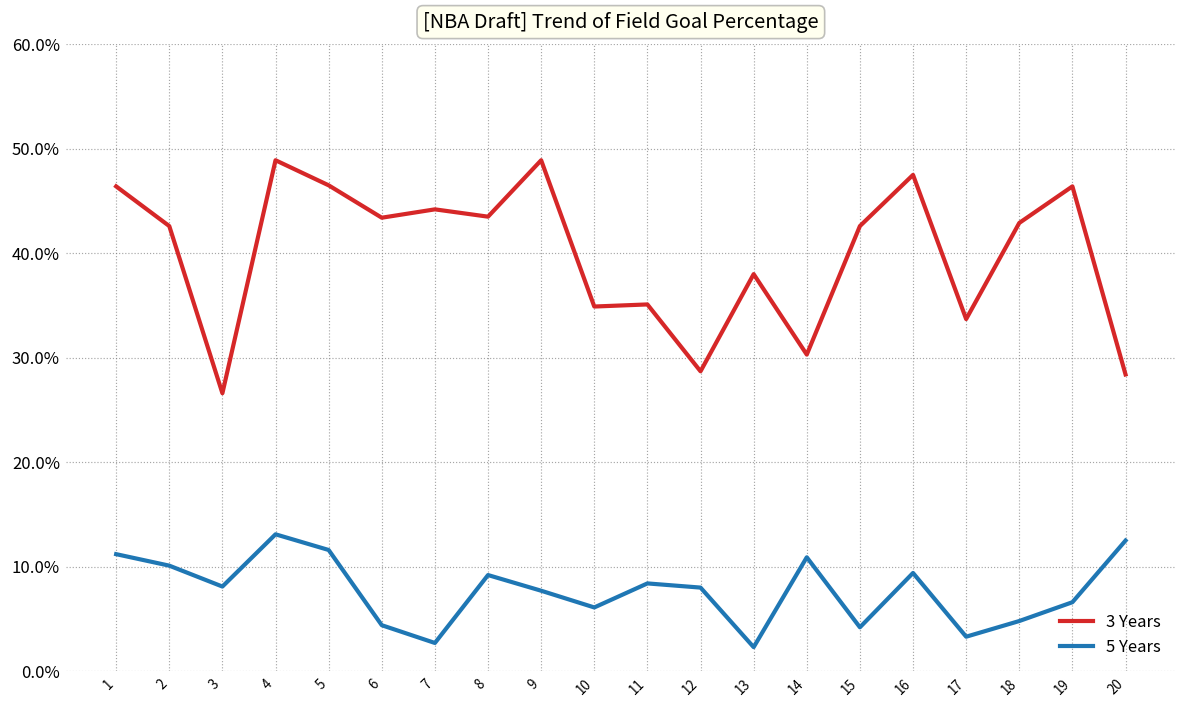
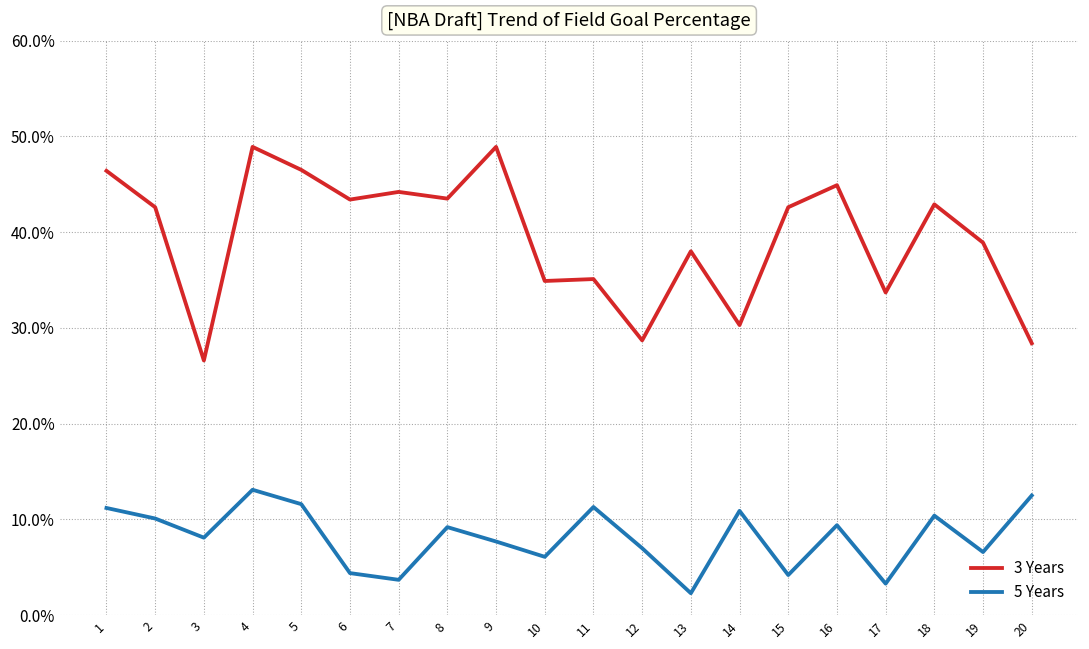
5 Years, 7: 3% -> 4%
5 Years, 11: 8% -> 11%
5 Years, 12: 8% -> 7%
3 Years, 16: 48% -> 45%
5 Years, 18: 5% -> 10%
3 Years, 19: 46% -> 39%
